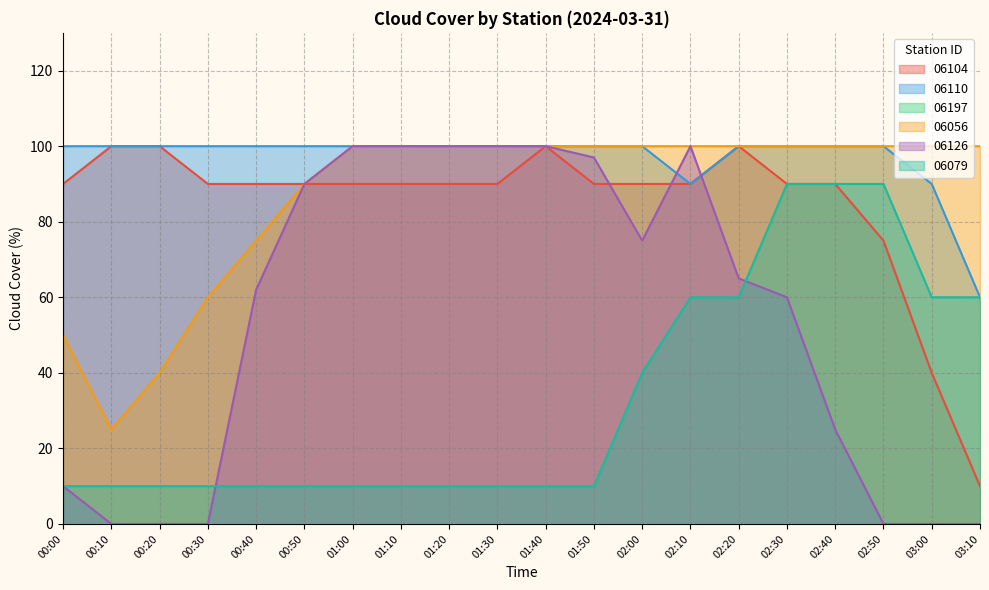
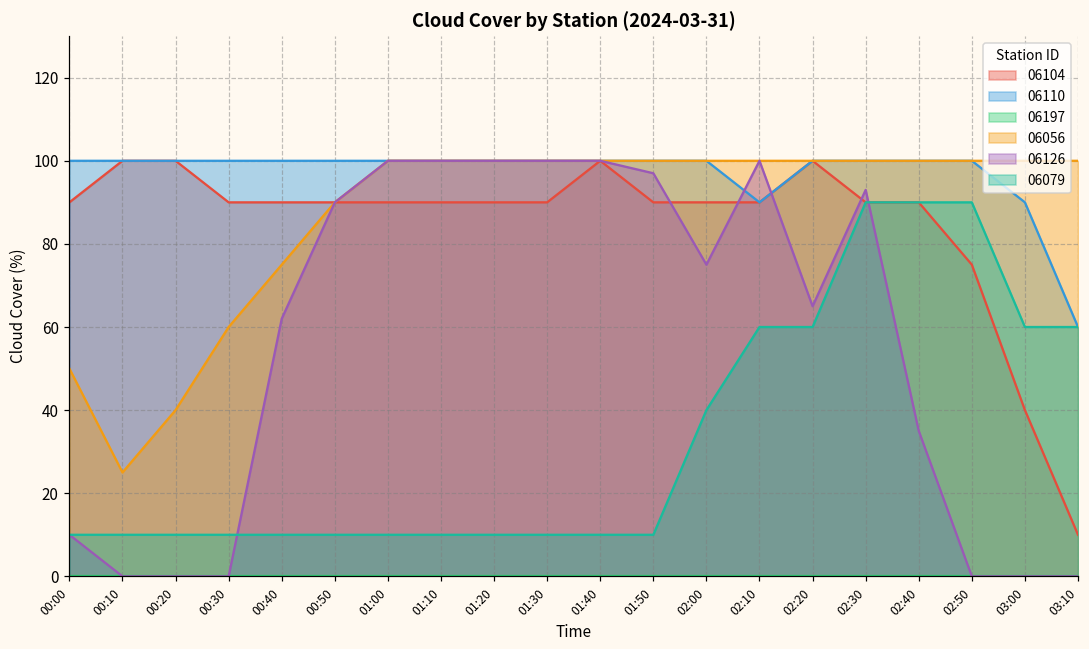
06126, 02:30: 60 -> 93
06126, 02:40: 25 -> 35
